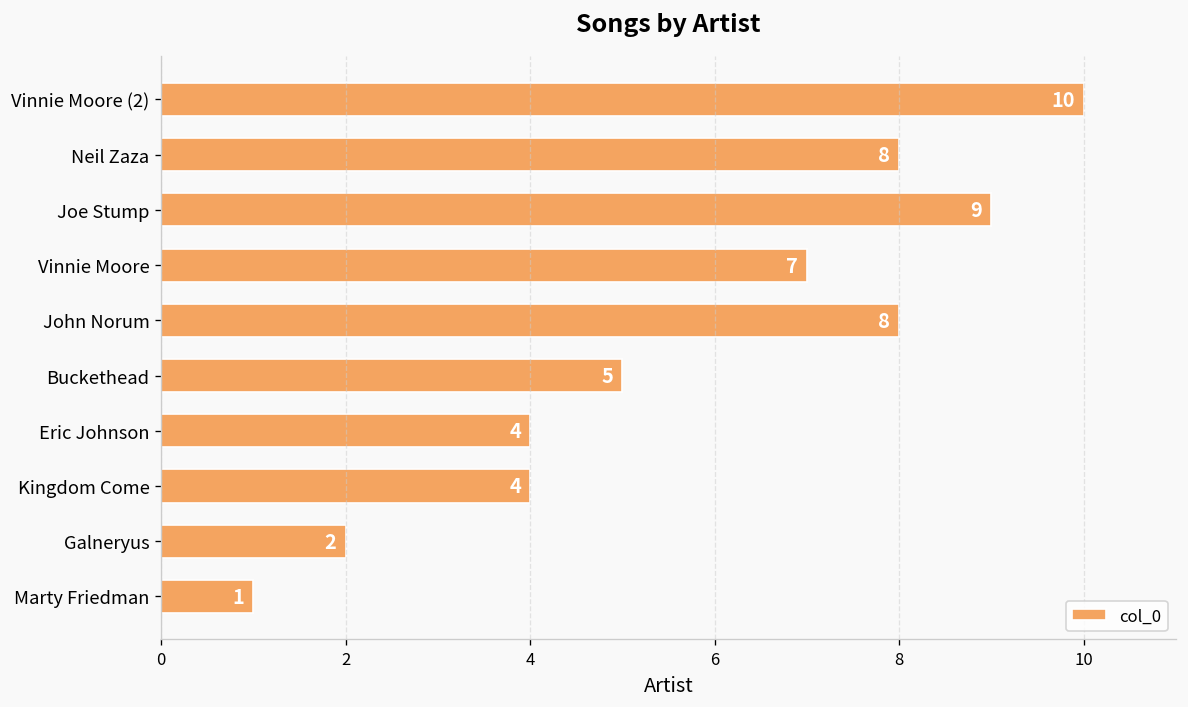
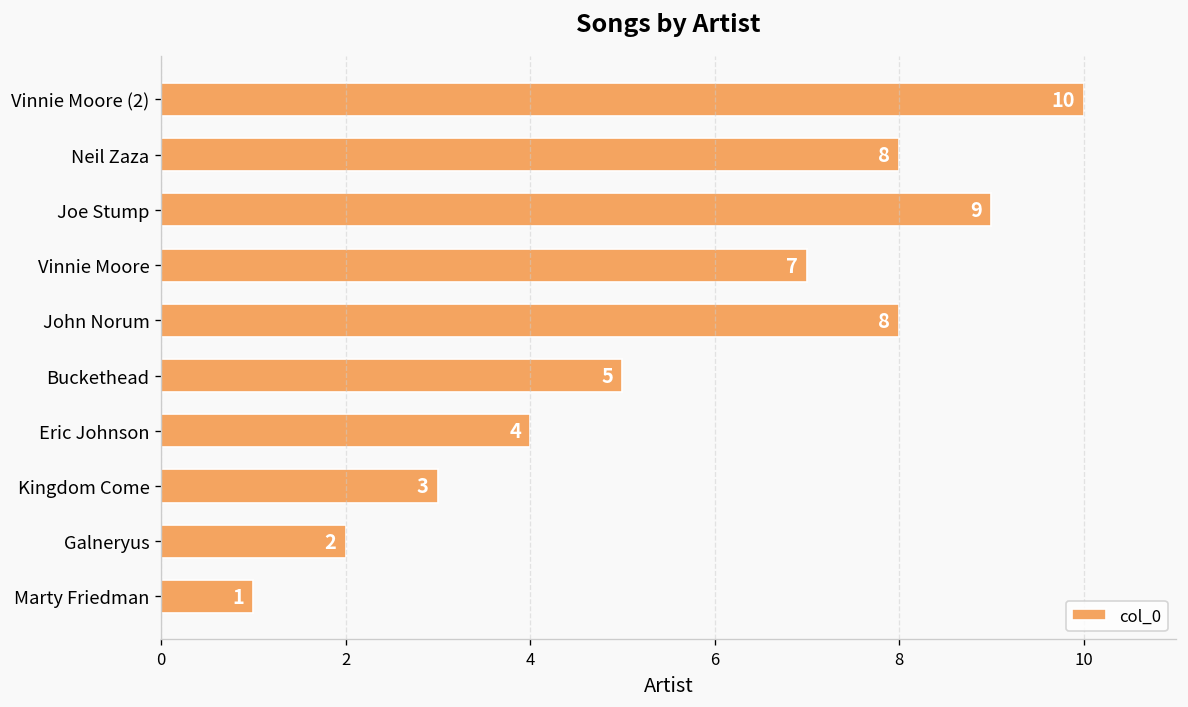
Kingdom Come: 4 -> 3
